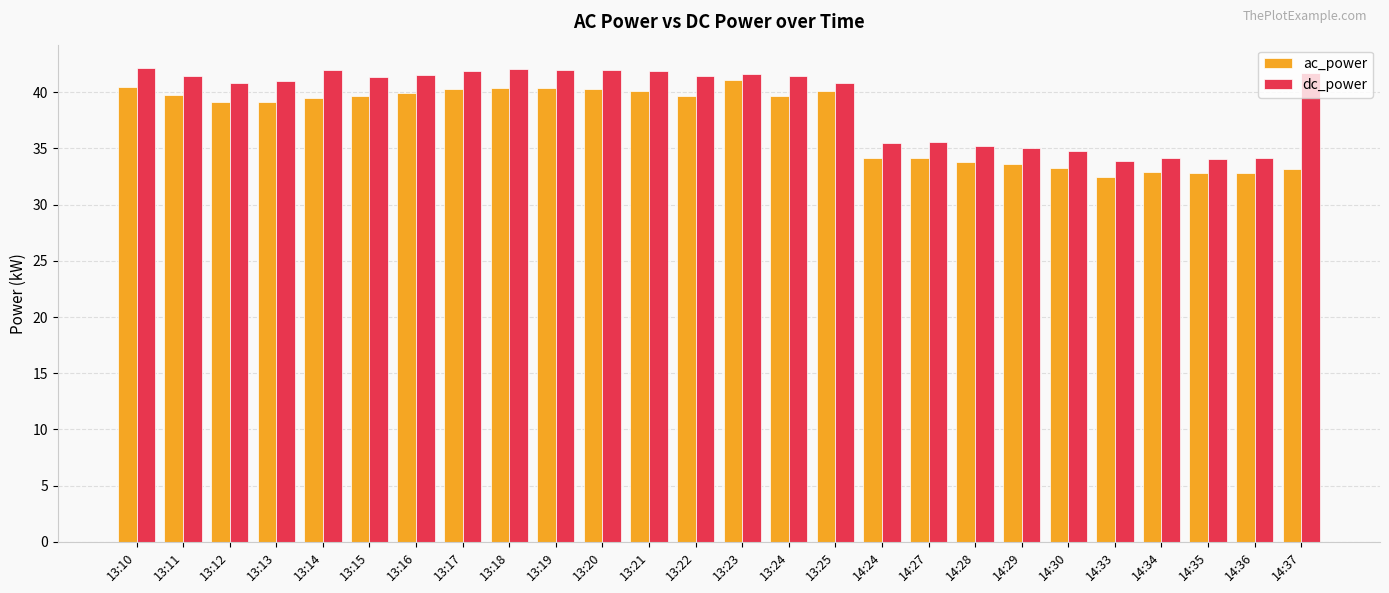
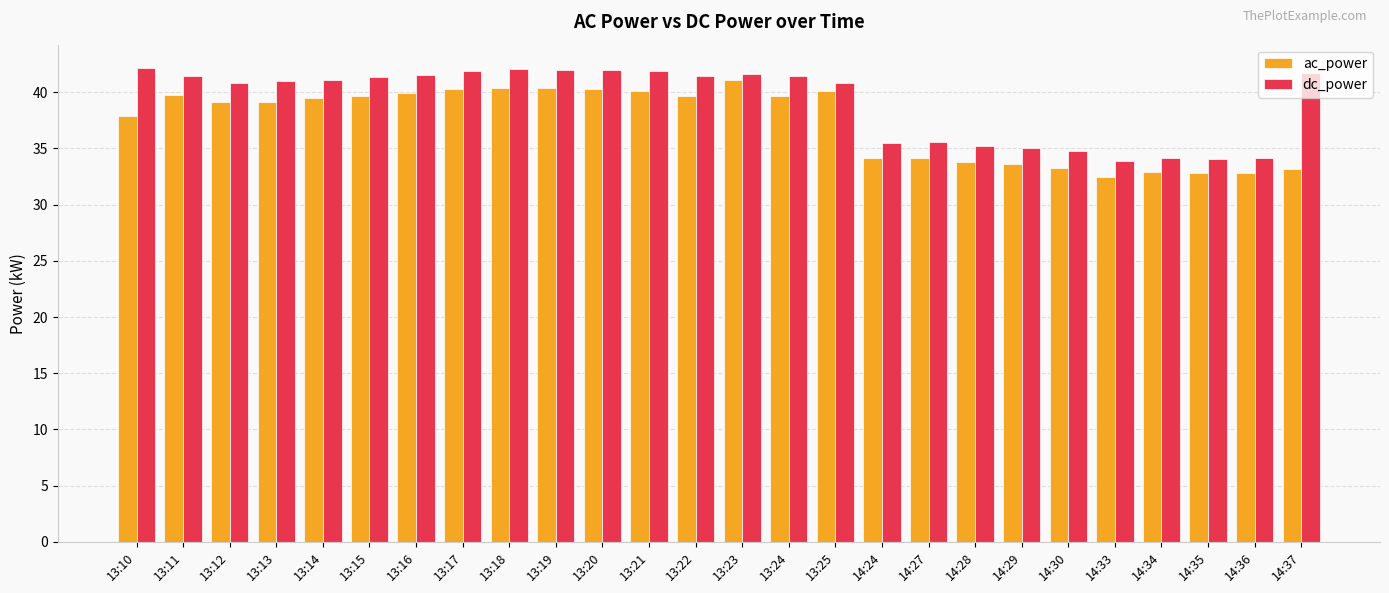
ac_power, 13:10: 40.5 -> 37.9
dc_power, 13:14: 42.0 -> 41.1
